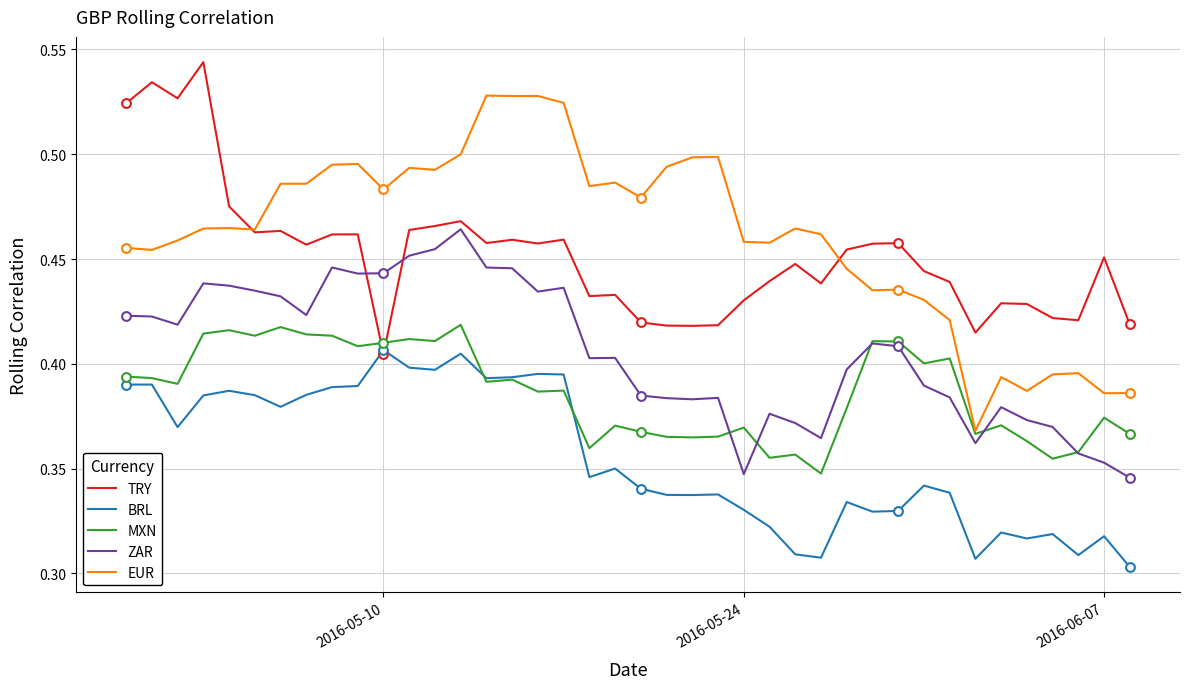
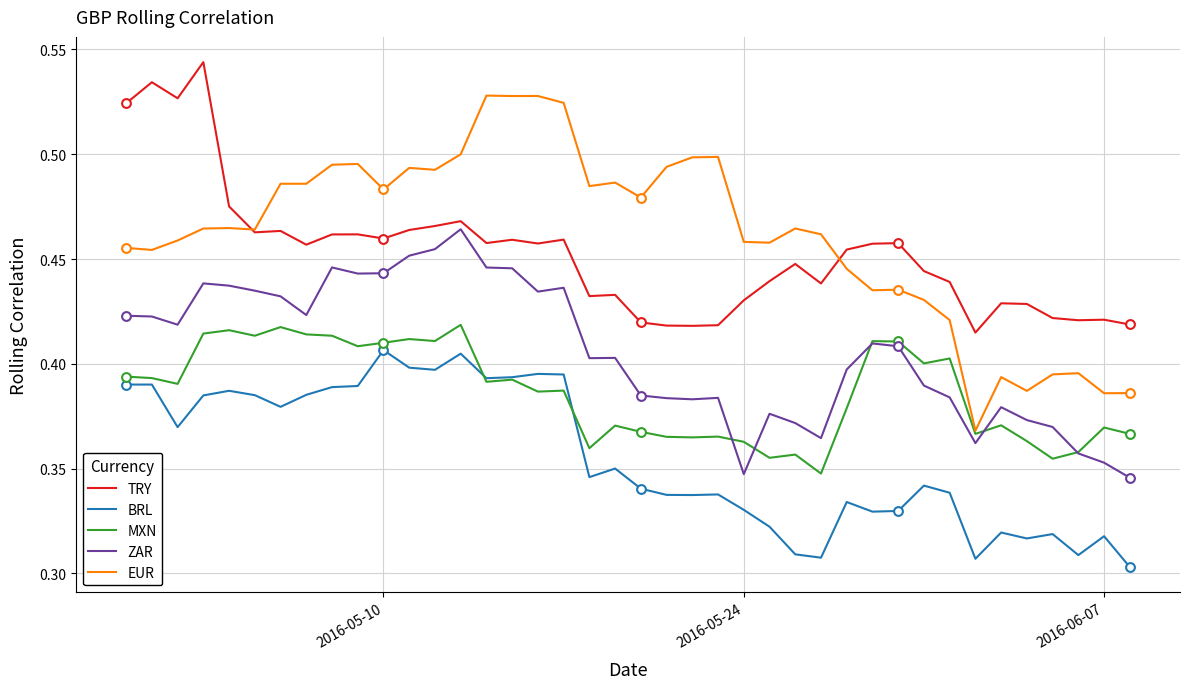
TRY, 2016-05-10: 0.405 -> 0.460
MXN, 2016-05-24: 0.370 -> 0.363
TRY, 2016-06-07: 0.451 -> 0.421
MXN, 2016-06-07: 0.374 -> 0.370
